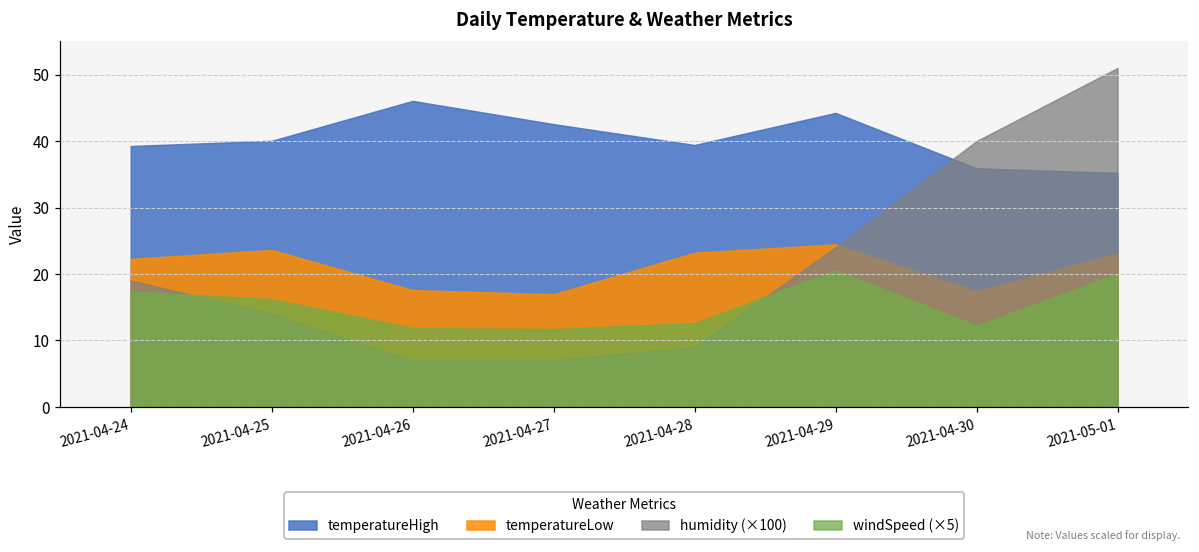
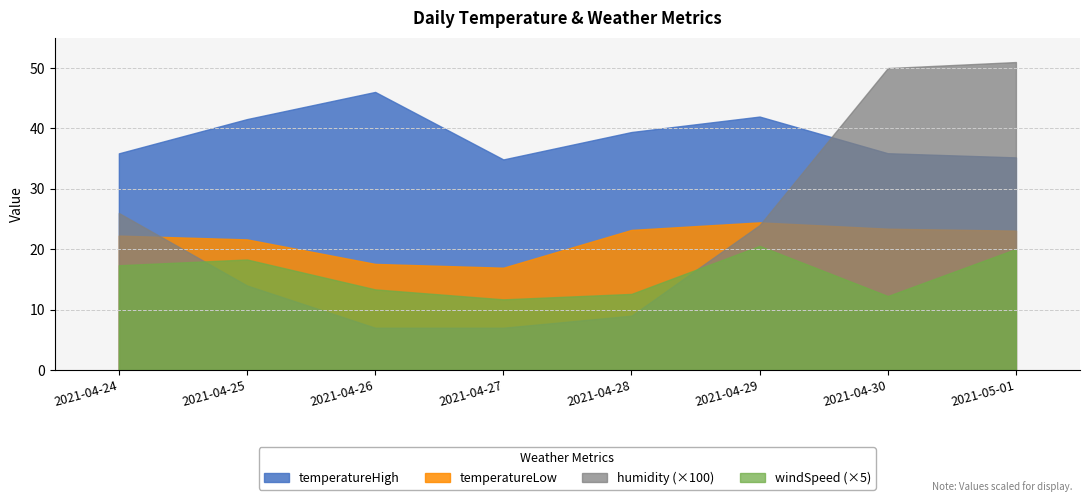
temperatureHigh, 2021-04-24: 39 -> 36
humidity (×100), 2021-04-24: 19 -> 26
temperatureHigh, 2021-04-25: 40 -> 42
temperatureLow, 2021-04-25: 24 -> 22
windSpeed (×5), 2021-04-25: 16 -> 18
windSpeed (×5), 2021-04-26: 12 -> 13
temperatureHigh, 2021-04-27: 43 -> 35
temperatureHigh, 2021-04-29: 44 -> 42
temperatureLow, 2021-04-30: 17 -> 23
humidity (×100), 2021-04-30: 40 -> 50
